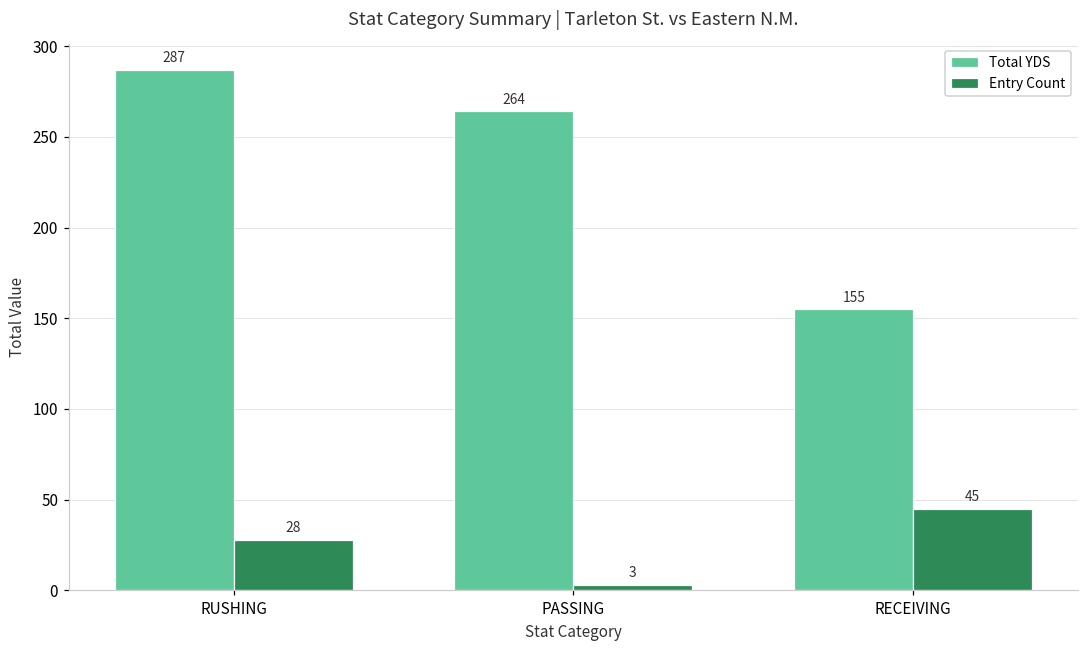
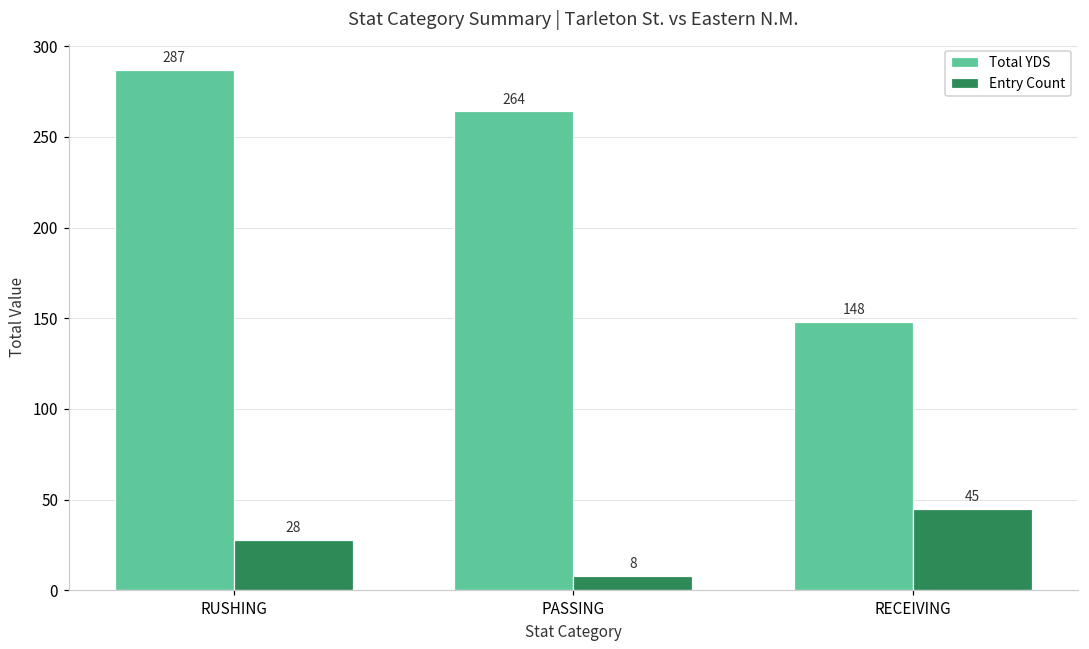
Entry Count, PASSING: 3 -> 8
Total YDS, RECEIVING: 155 -> 148
